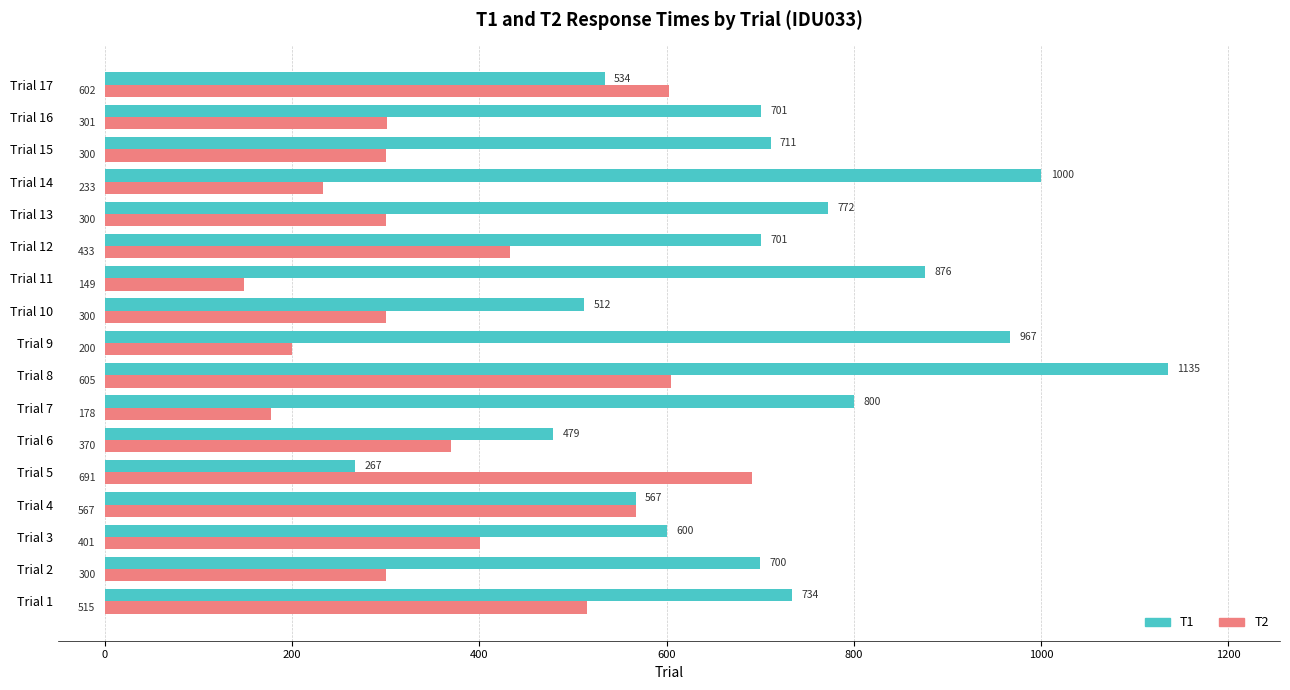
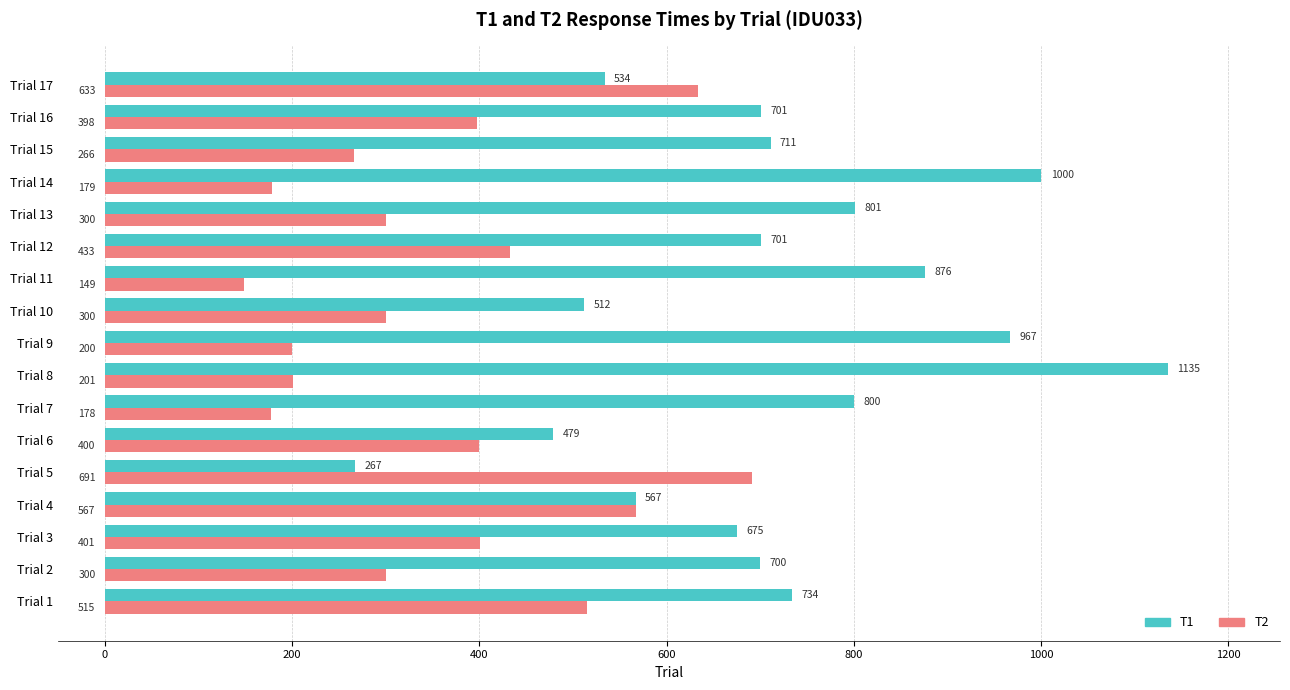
T2, Trial 17: 602 -> 633
T2, Trial 16: 301 -> 398
T2, Trial 15: 300 -> 266
T2, Trial 14: 233 -> 179
T1, Trial 13: 772 -> 801
T2, Trial 8: 605 -> 201
T2, Trial 6: 370 -> 400
T1, Trial 3: 600 -> 675
